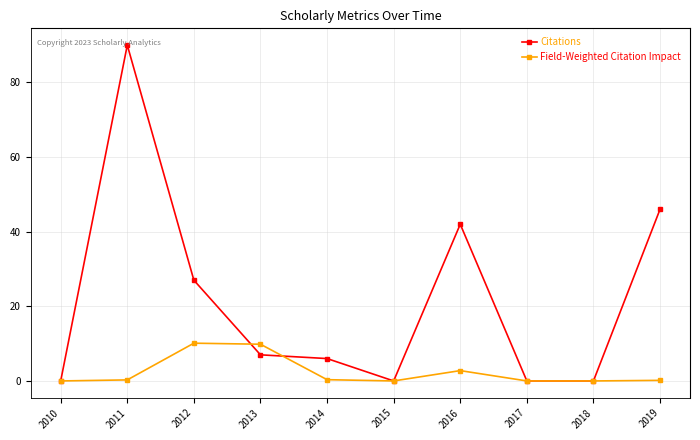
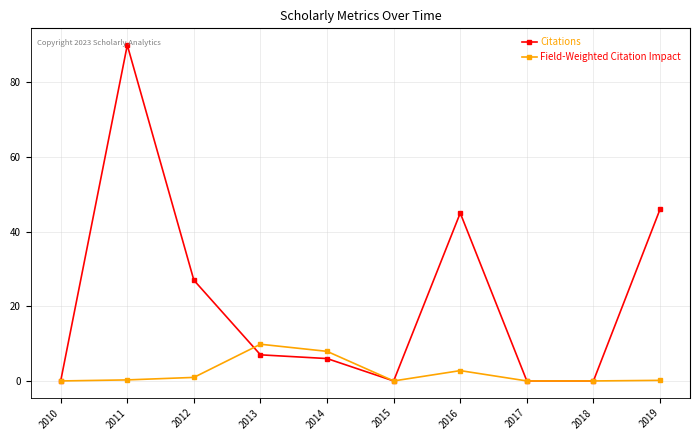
Field-Weighted Citation Impact, 2012: 10 -> 1
Field-Weighted Citation Impact, 2014: 0 -> 8
Citations, 2016: 42 -> 45
